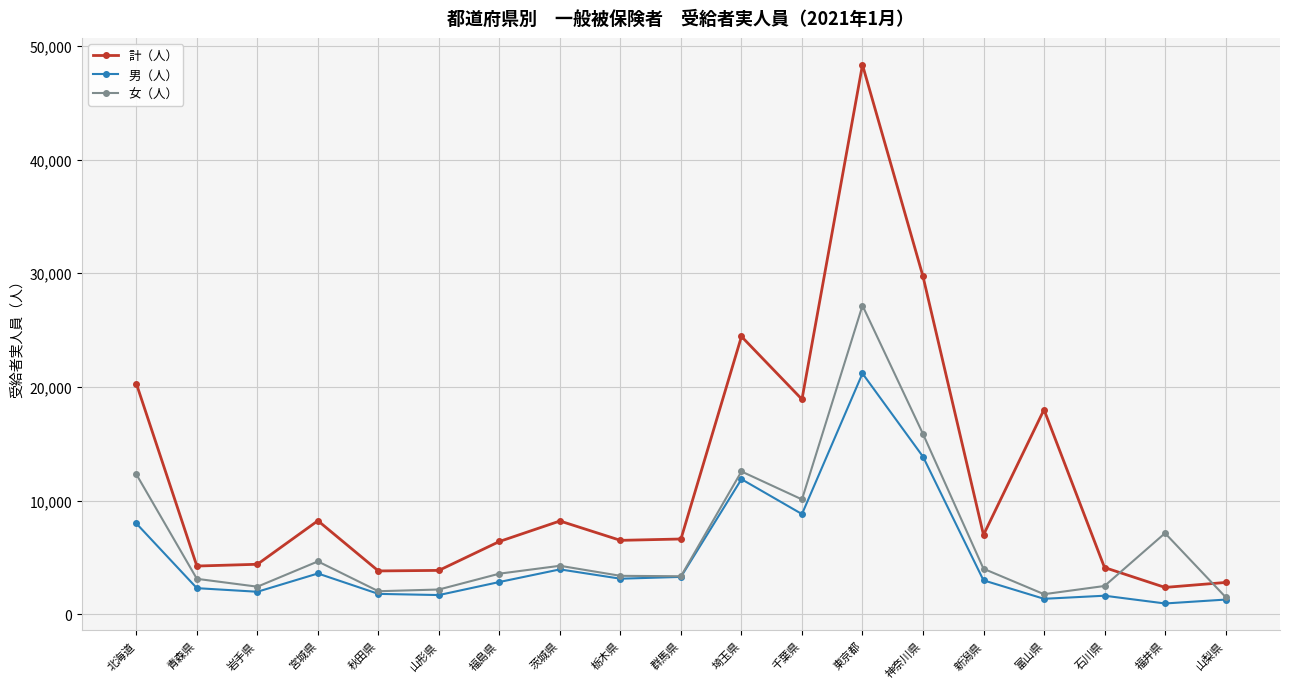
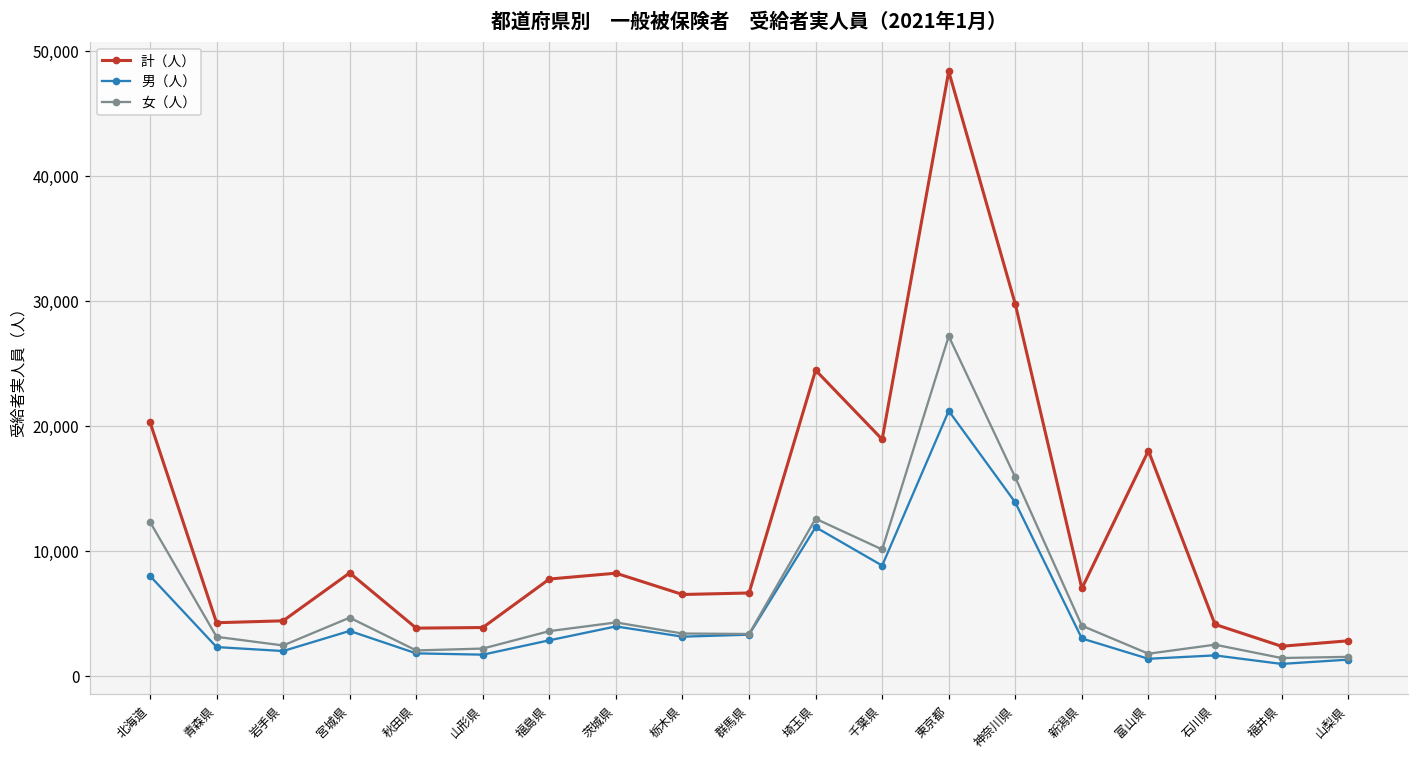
計（人）, 福島県: 6,400 -> 7,700
女（人）, 福井県: 7,100 -> 1,400
